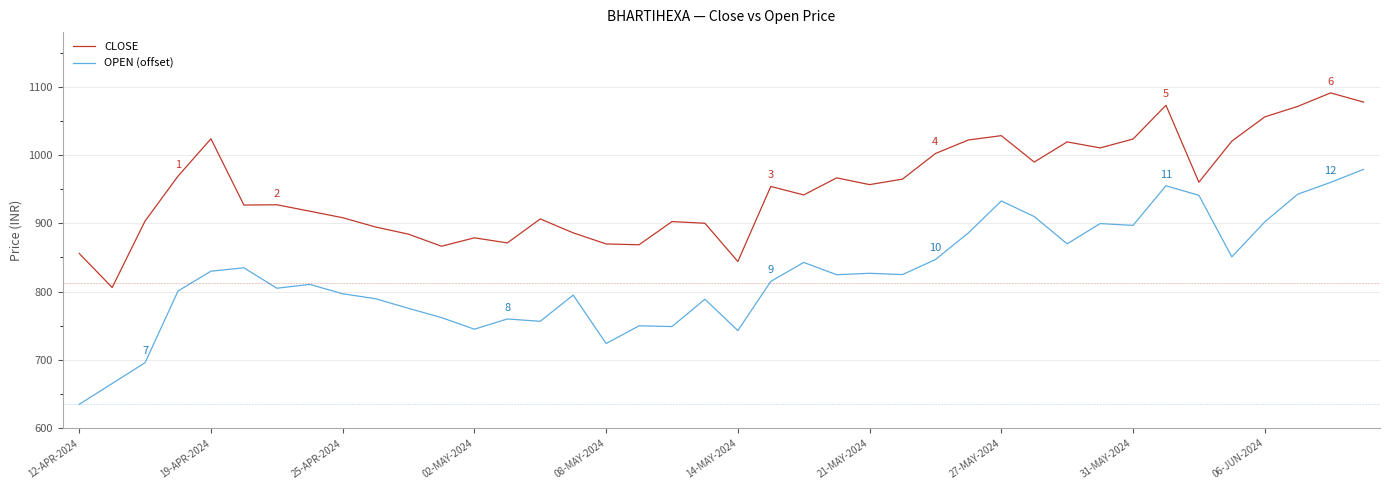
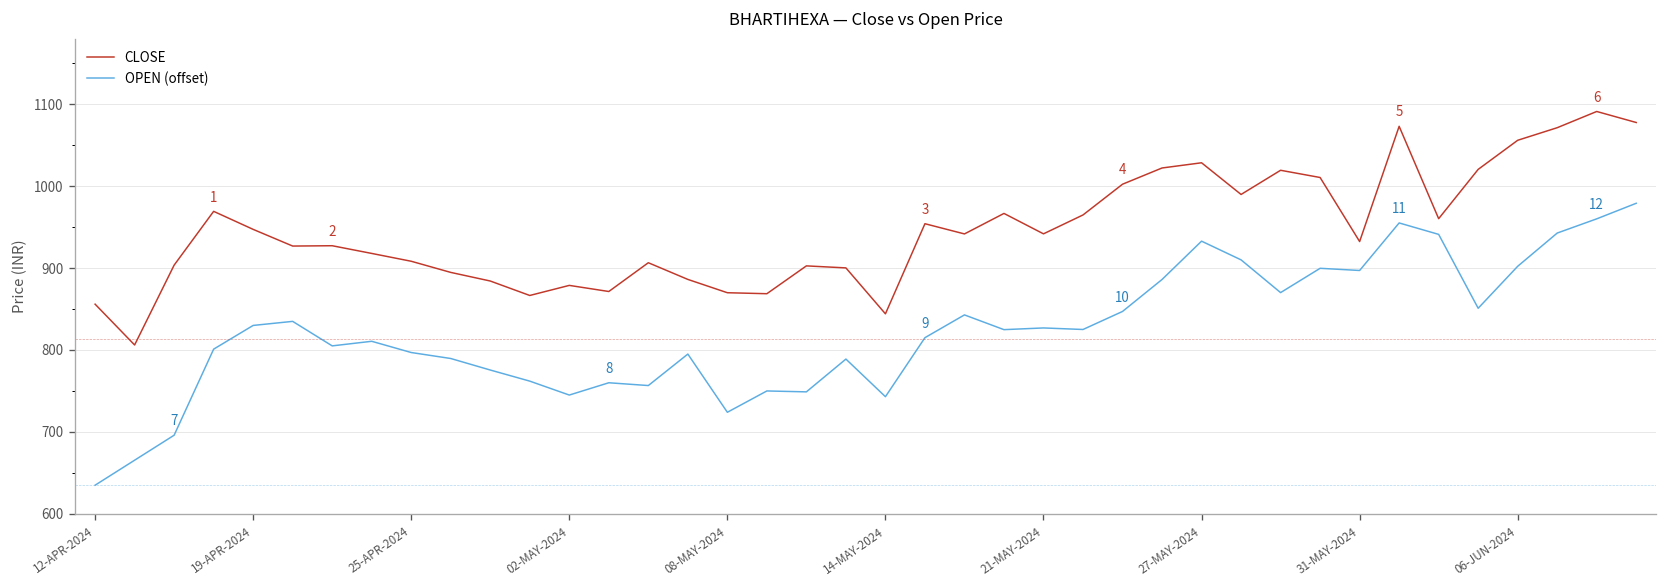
CLOSE, 19-APR-2024: 1020 -> 950
CLOSE, 21-MAY-2024: 960 -> 940
CLOSE, 31-MAY-2024: 1020 -> 930
